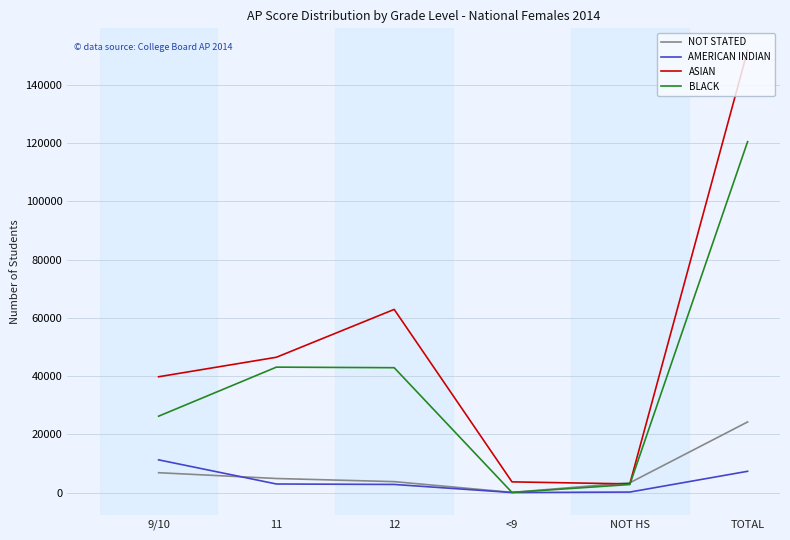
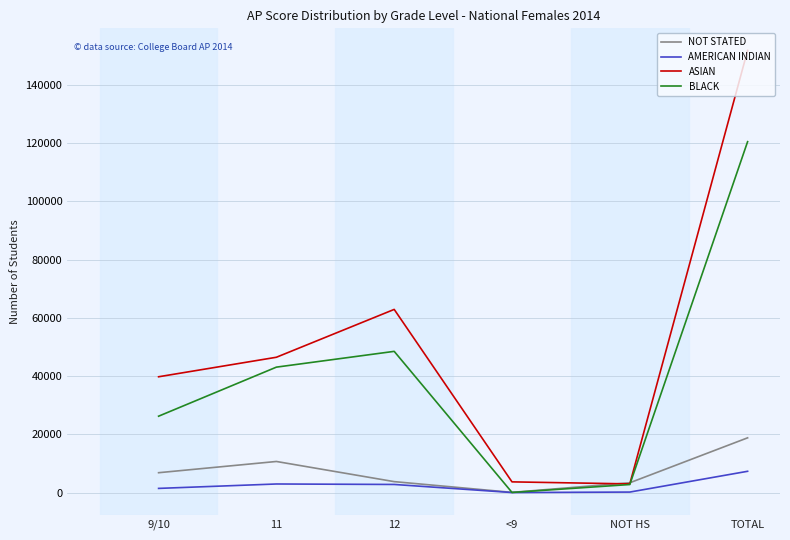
AMERICAN INDIAN, 9/10: 11000 -> 1000
NOT STATED, 11: 5000 -> 11000
BLACK, 12: 43000 -> 48000
NOT STATED, TOTAL: 24000 -> 19000
